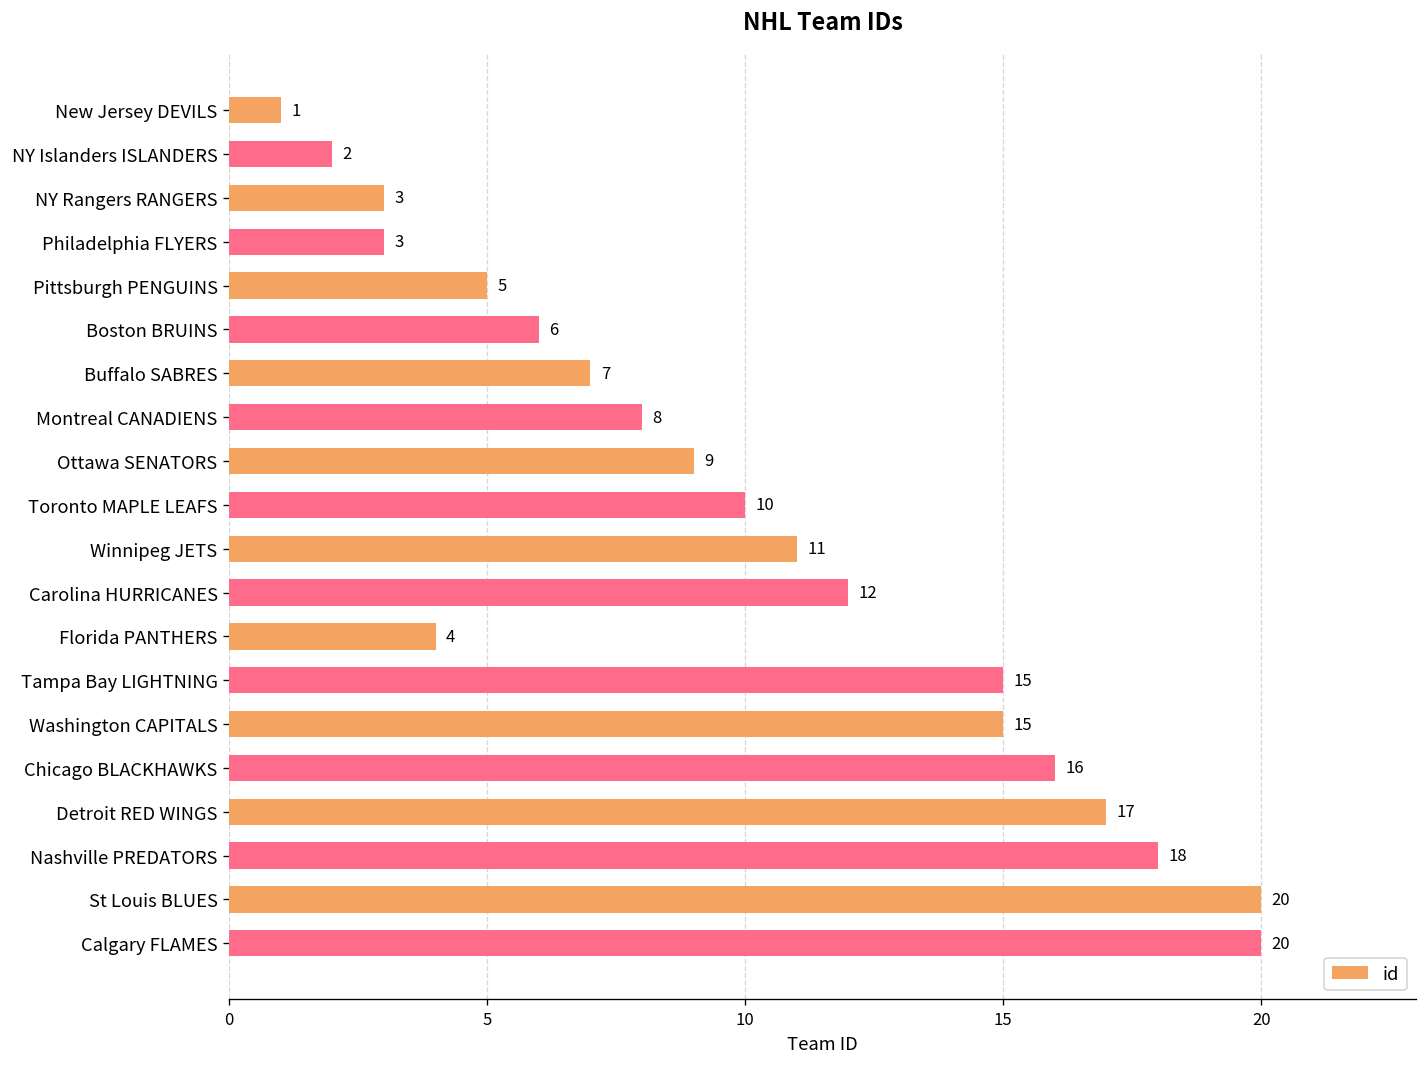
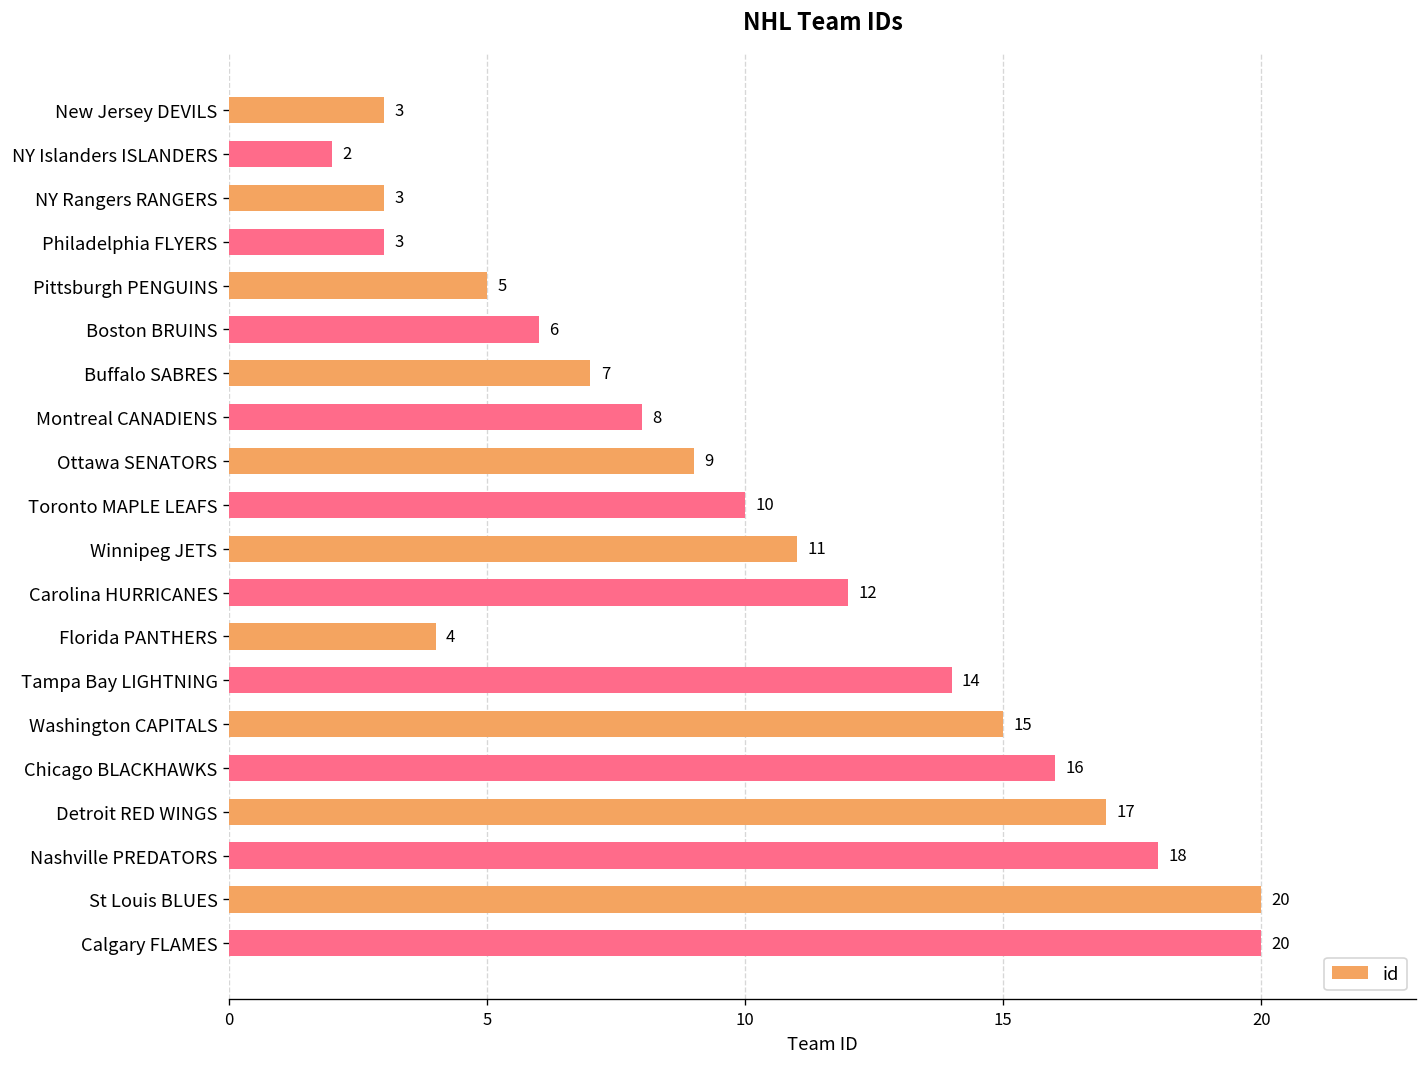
New Jersey DEVILS: 1 -> 3
Tampa Bay LIGHTNING: 15 -> 14
